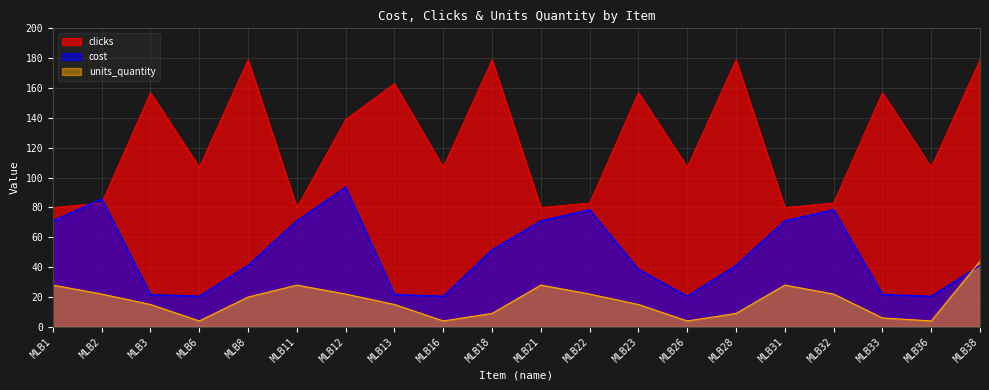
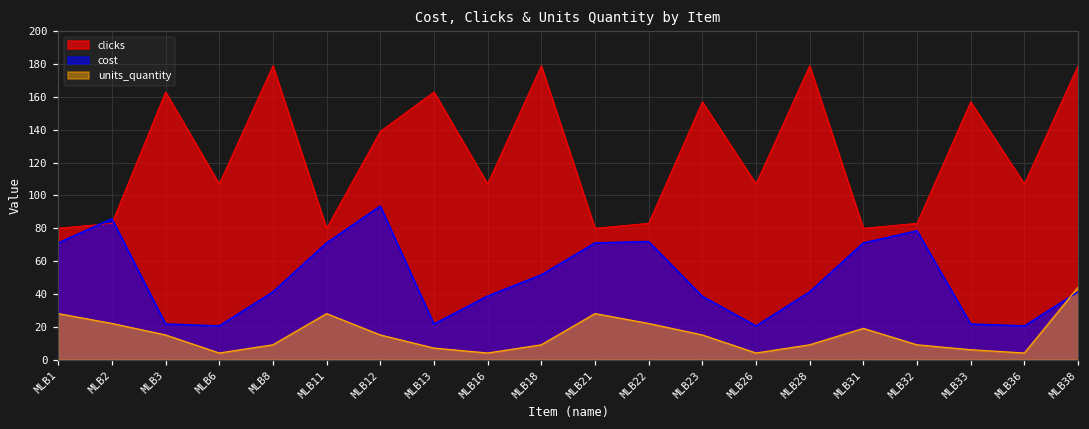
clicks, MLB3: 157 -> 163
units_quantity, MLB8: 20 -> 9
units_quantity, MLB12: 22 -> 15
units_quantity, MLB13: 15 -> 7
cost, MLB16: 21 -> 39
cost, MLB22: 78 -> 72
units_quantity, MLB31: 28 -> 19
units_quantity, MLB32: 22 -> 9
